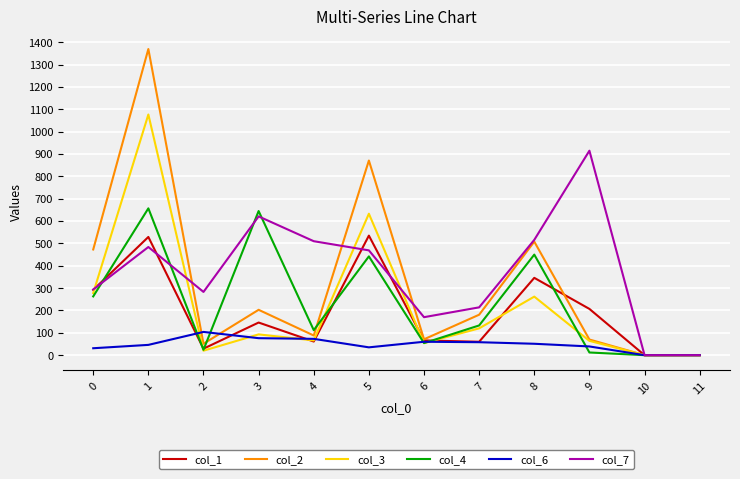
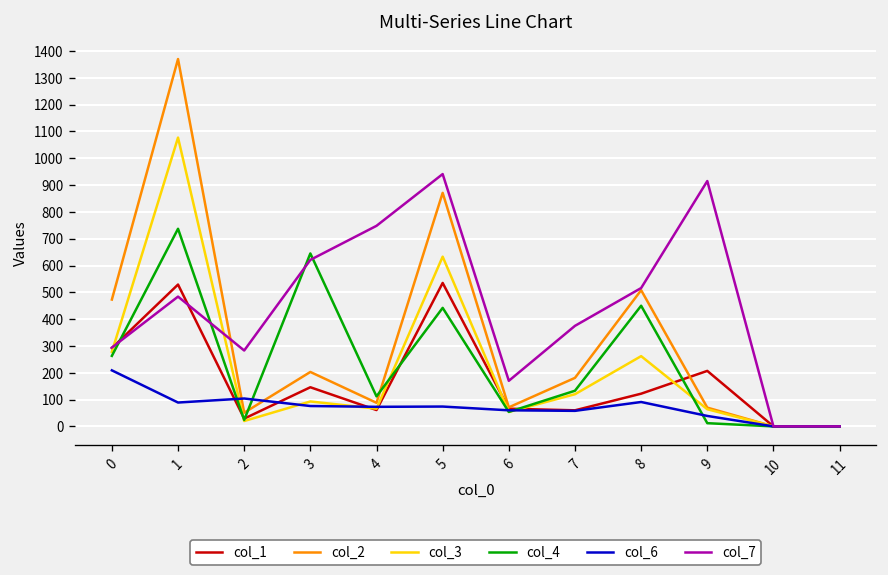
col_6, 0: 30 -> 210
col_4, 1: 660 -> 740
col_6, 1: 50 -> 90
col_7, 4: 510 -> 750
col_6, 5: 40 -> 70
col_7, 5: 470 -> 940
col_7, 7: 210 -> 380
col_1, 8: 350 -> 120
col_6, 8: 50 -> 90
